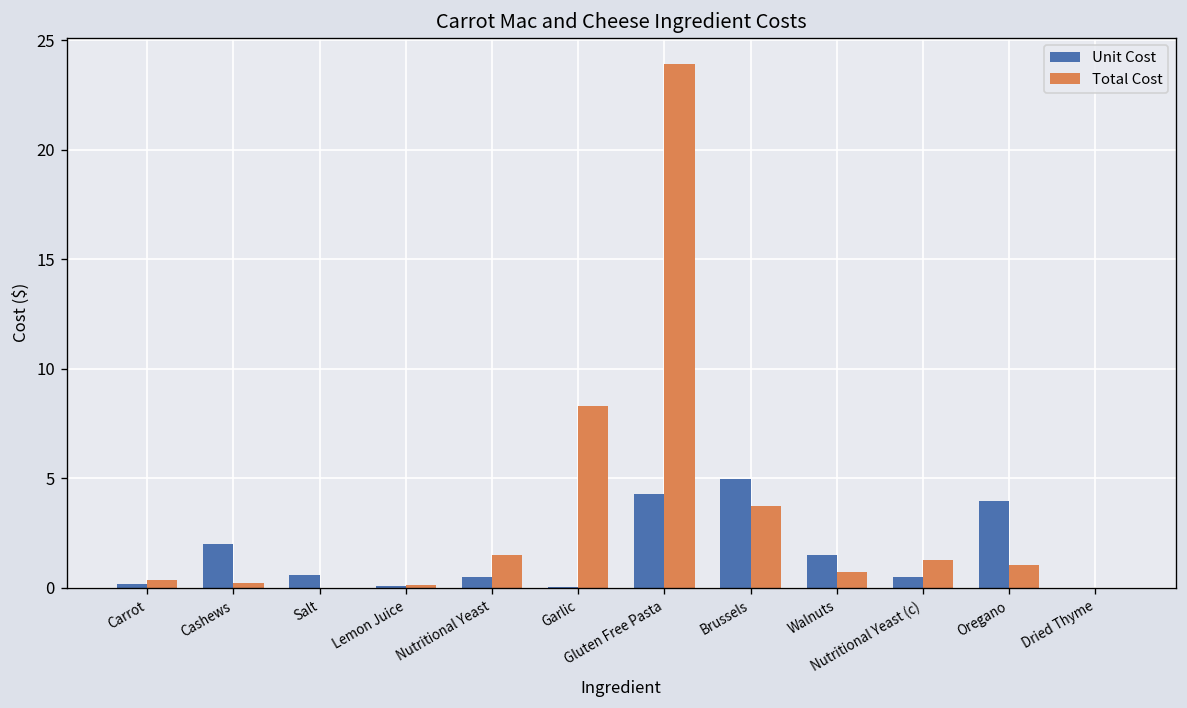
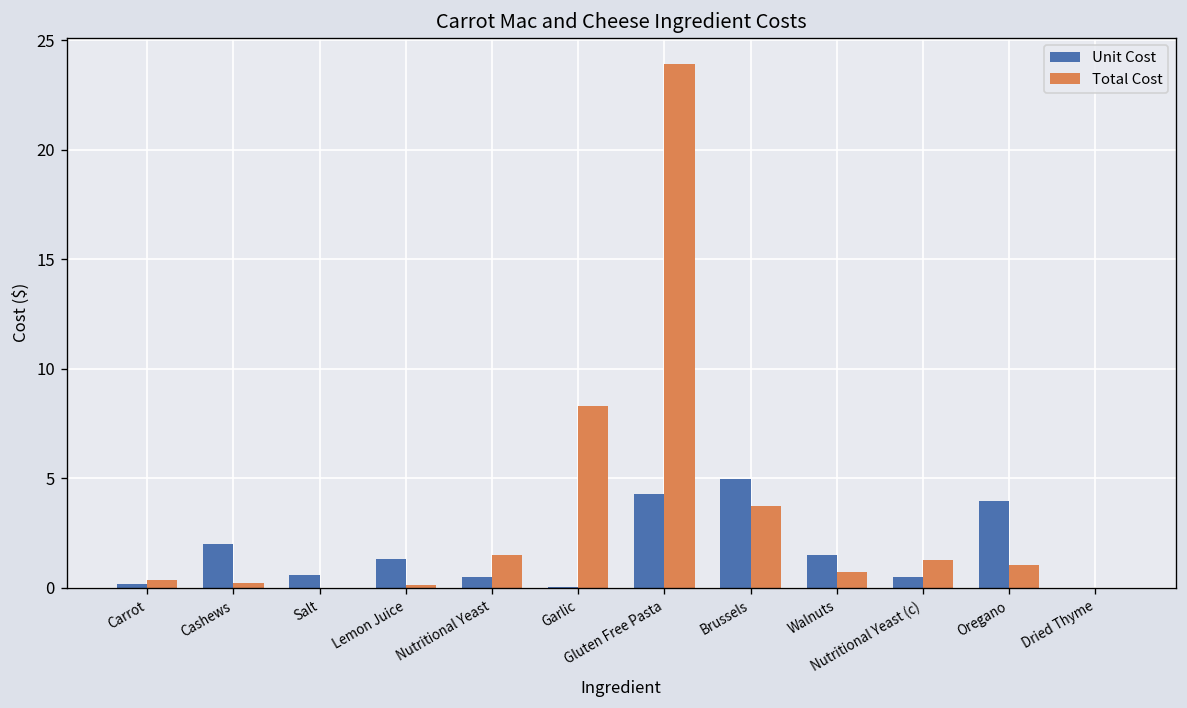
Unit Cost, Lemon Juice: 0.1 -> 1.3
